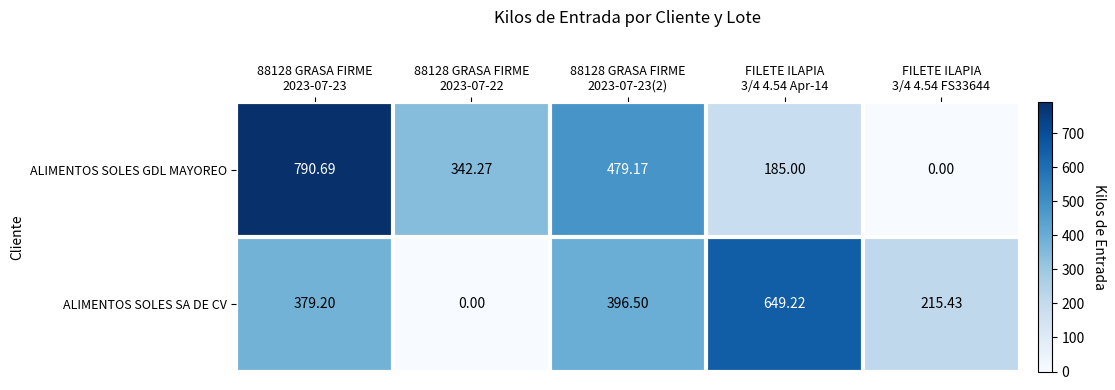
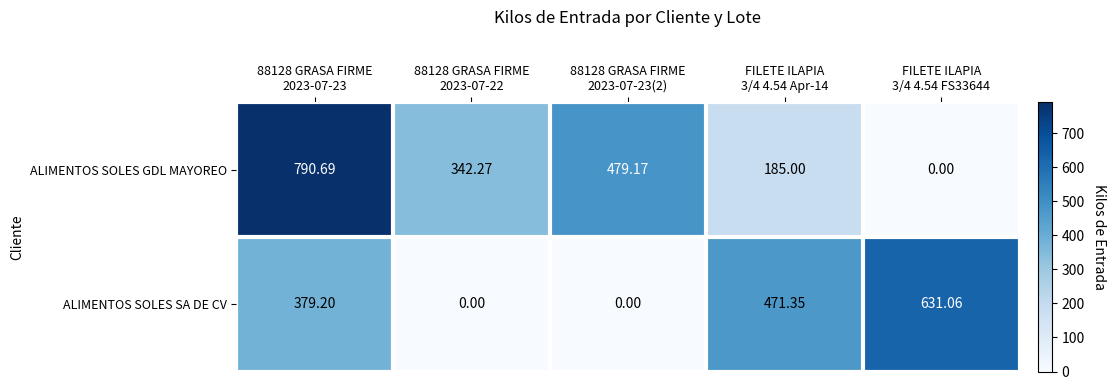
ALIMENTOS SOLES SA DE CV, 88128 GRASA FIRME 2023-07-23(2): 396.50 -> 0.00
ALIMENTOS SOLES SA DE CV, FILETE ILAPIA 3/4 4.54 Apr-14: 649.22 -> 471.35
ALIMENTOS SOLES SA DE CV, FILETE ILAPIA 3/4 4.54 FS33644: 215.43 -> 631.06
